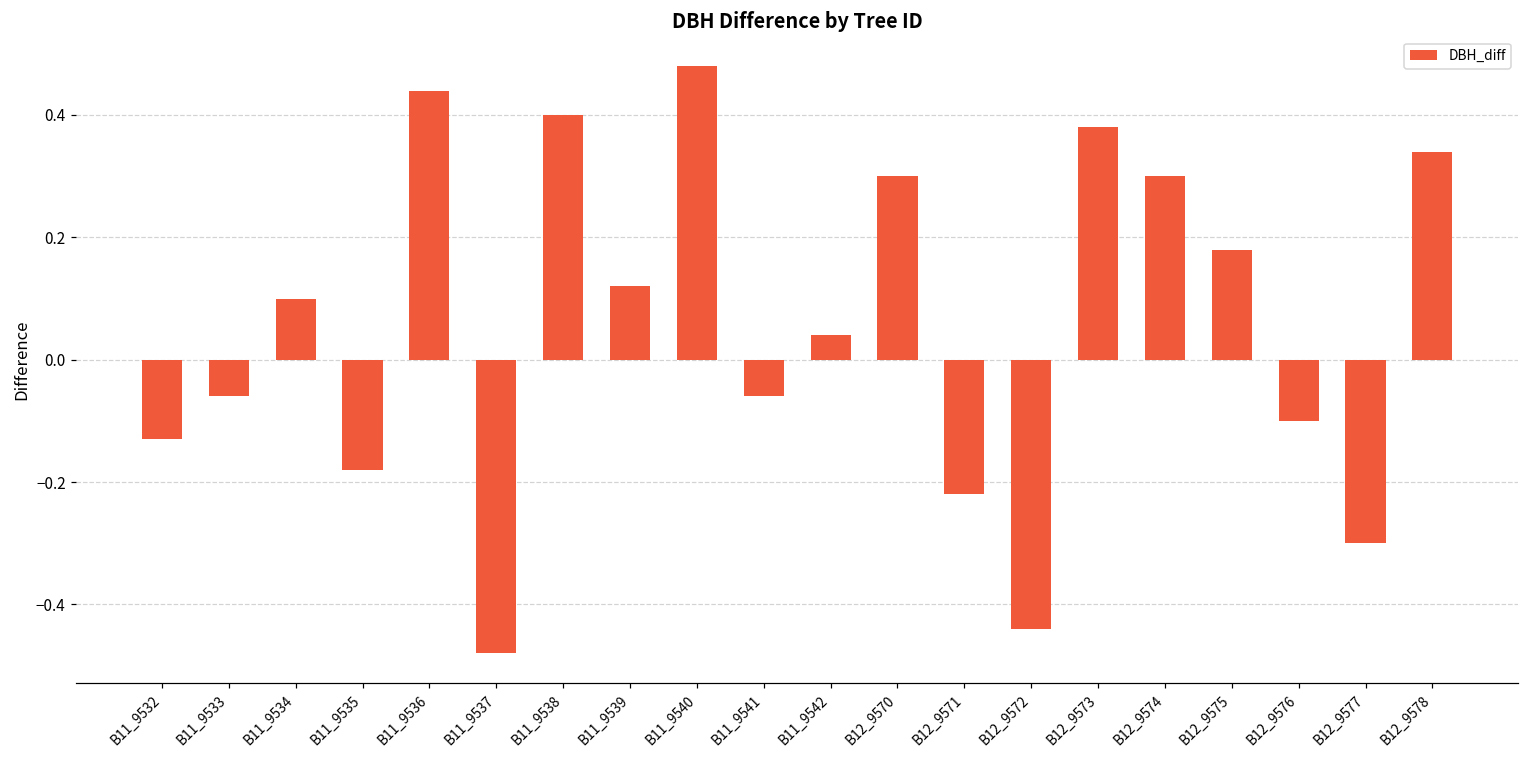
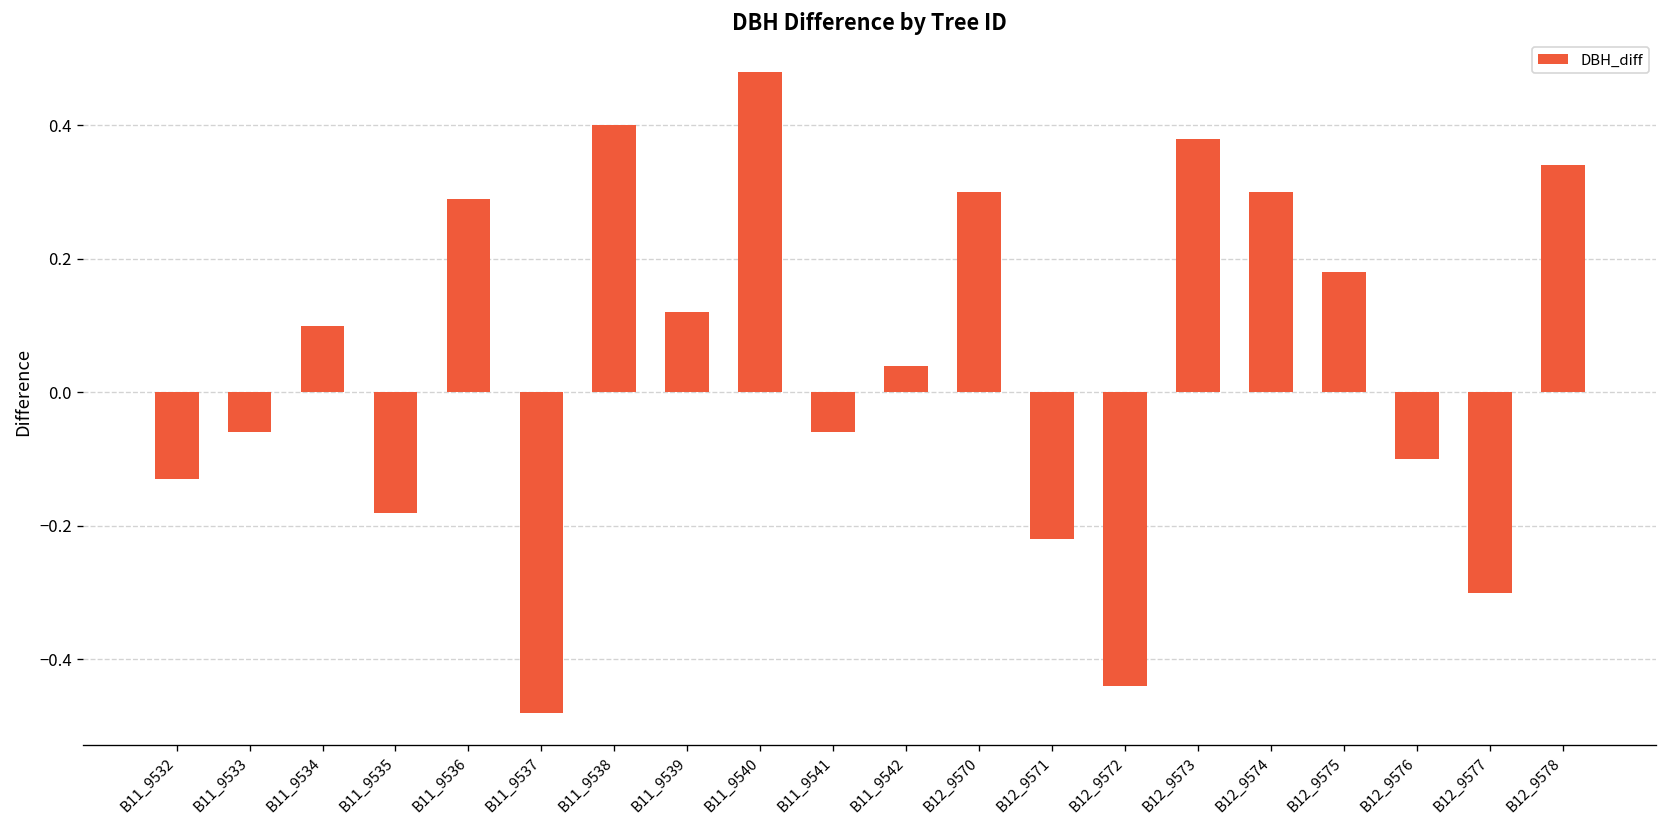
B11_9536: 0.44 -> 0.29
